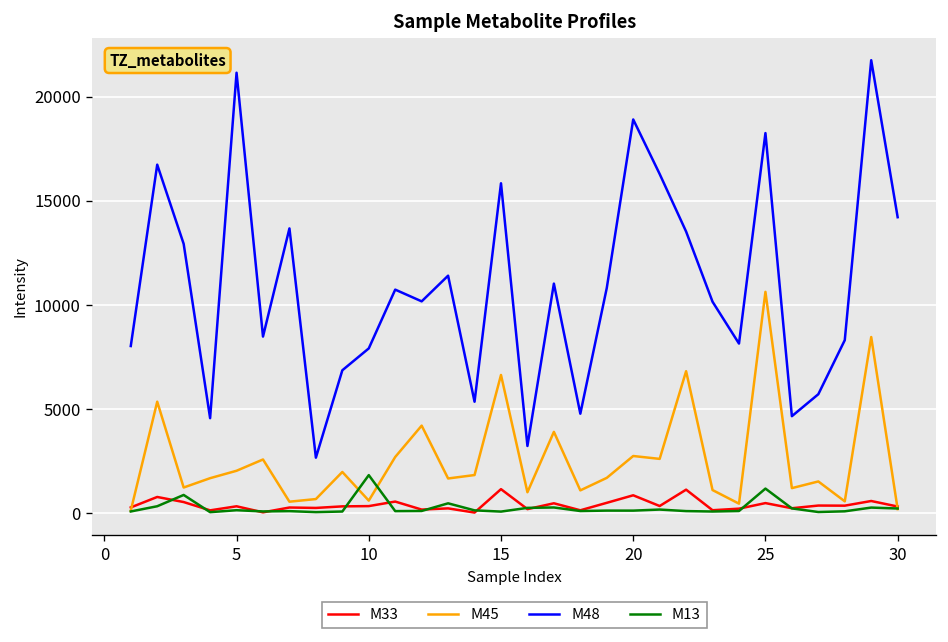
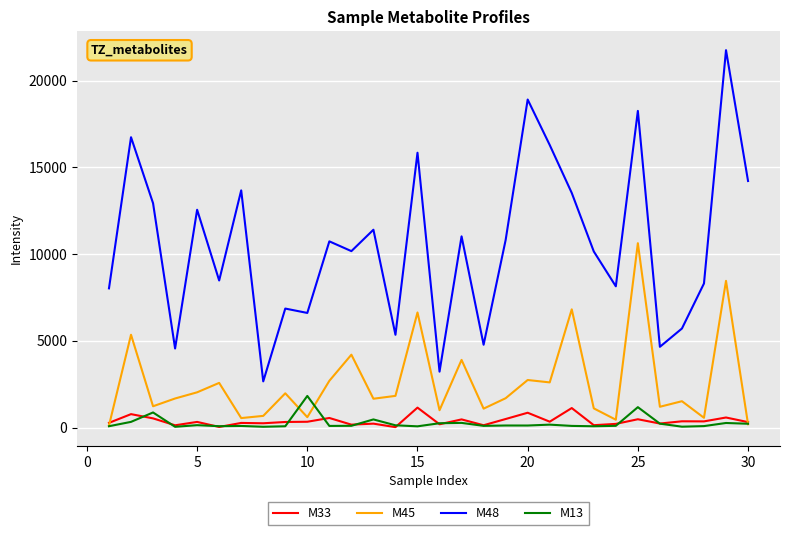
M48, 5: 21200 -> 12600
M48, 10: 7900 -> 6600
